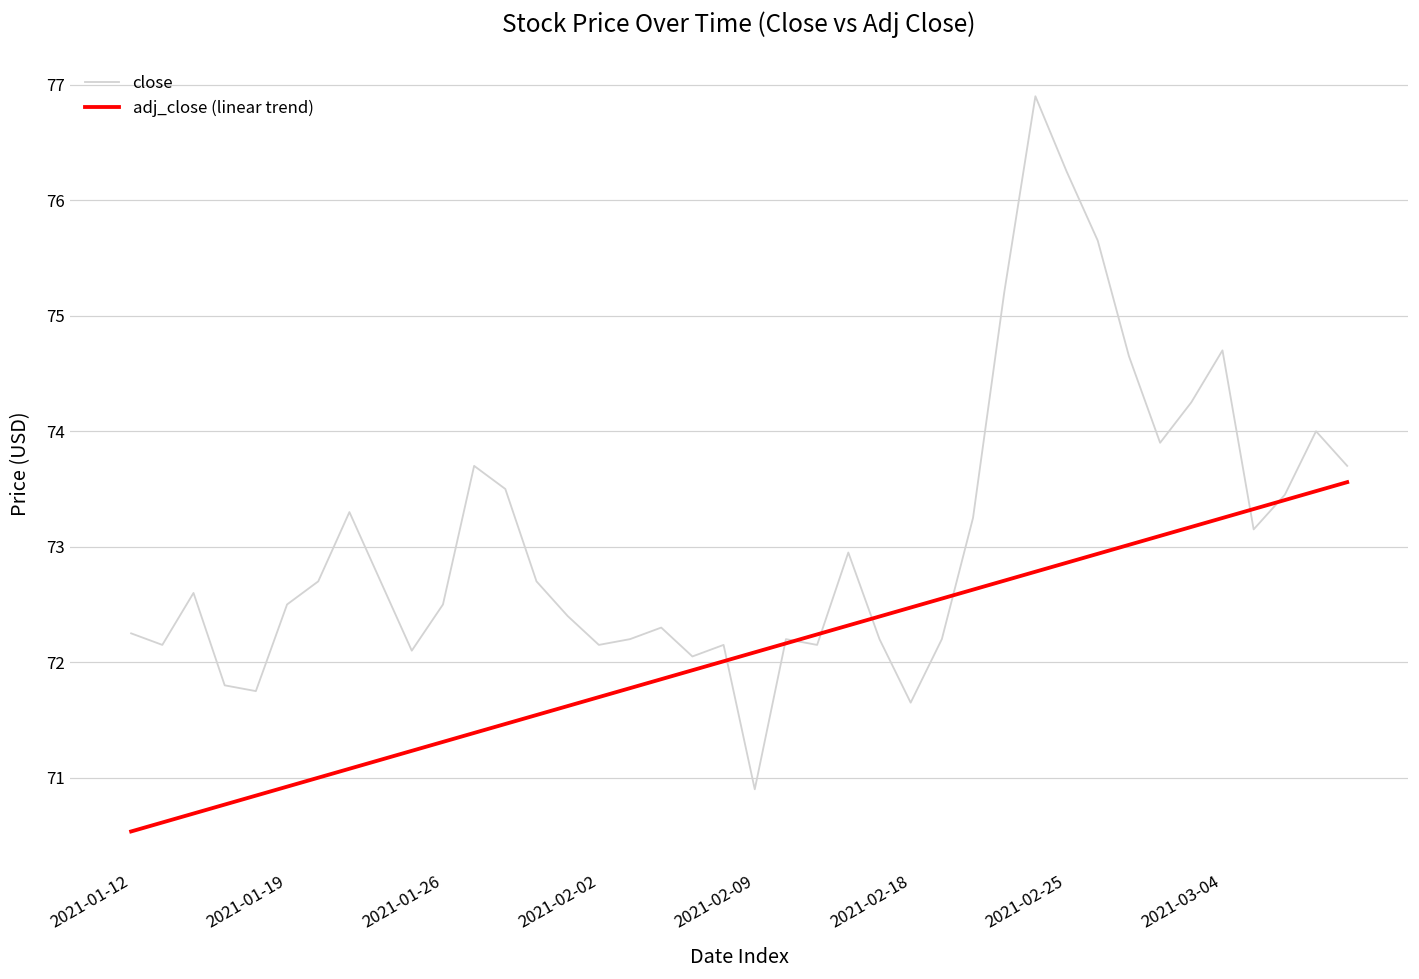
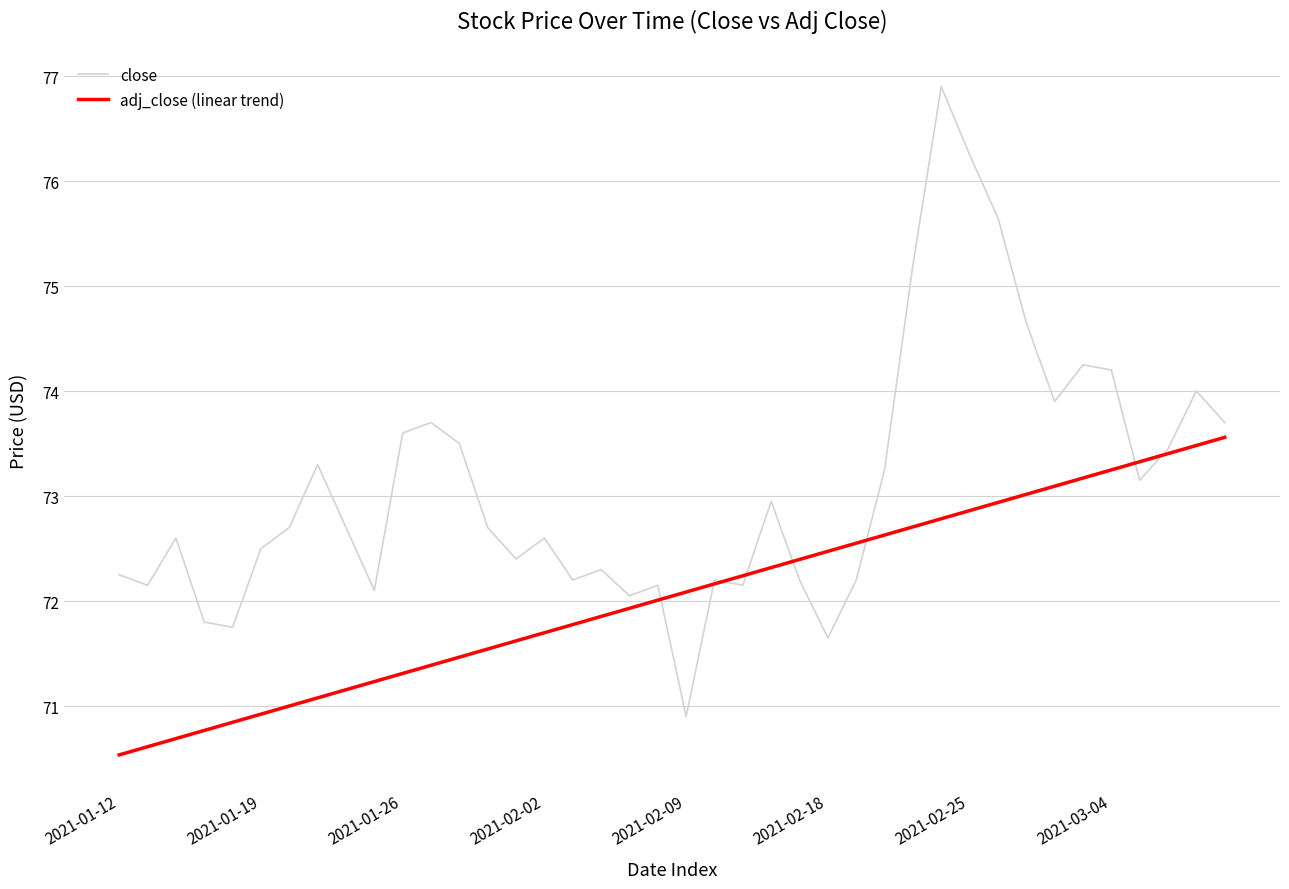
close, 2021-01-26: 72.5 -> 73.6
close, 2021-02-02: 72.15 -> 72.60
close, 2021-03-04: 74.7 -> 74.2
